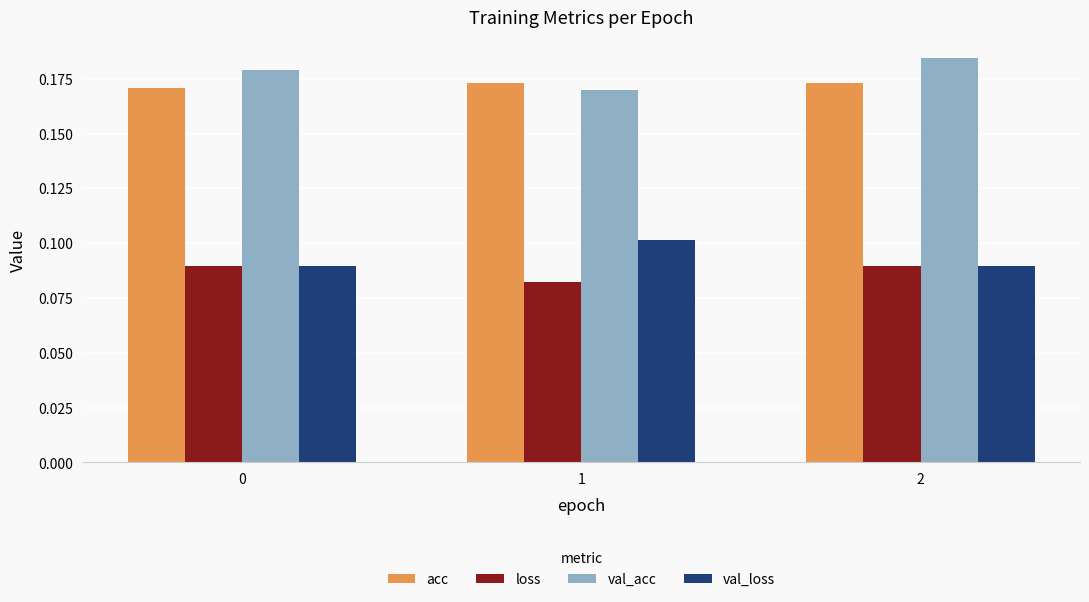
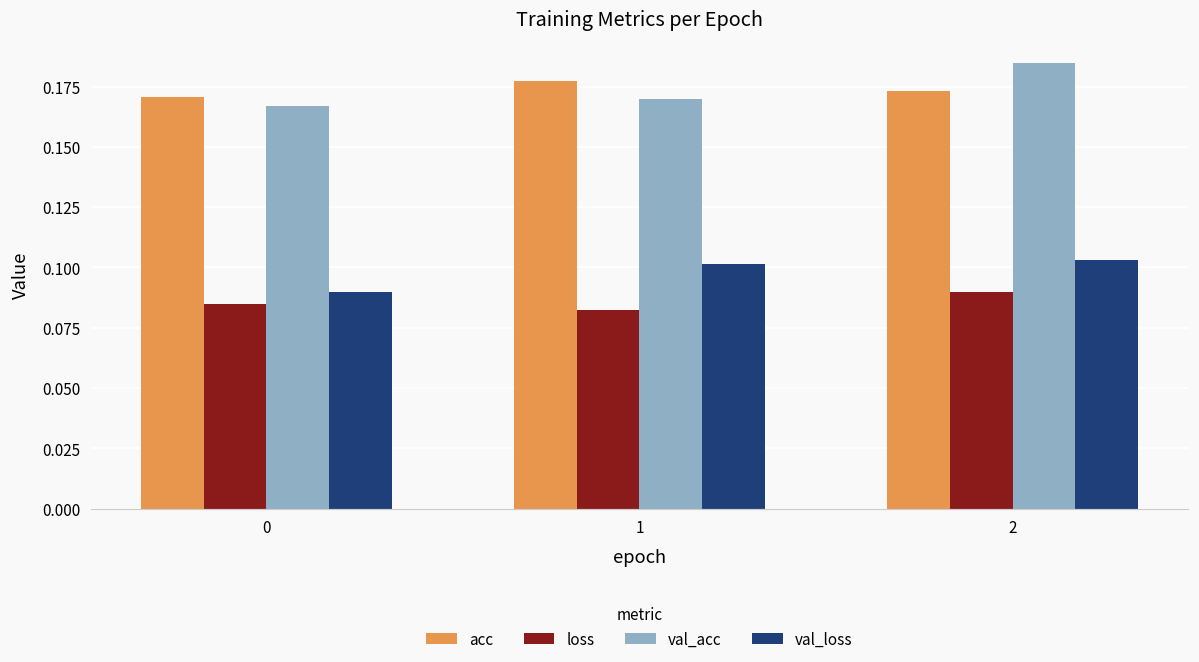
loss, 0: 0.090 -> 0.085
val_acc, 0: 0.179 -> 0.167
acc, 1: 0.173 -> 0.177
val_loss, 2: 0.090 -> 0.103
